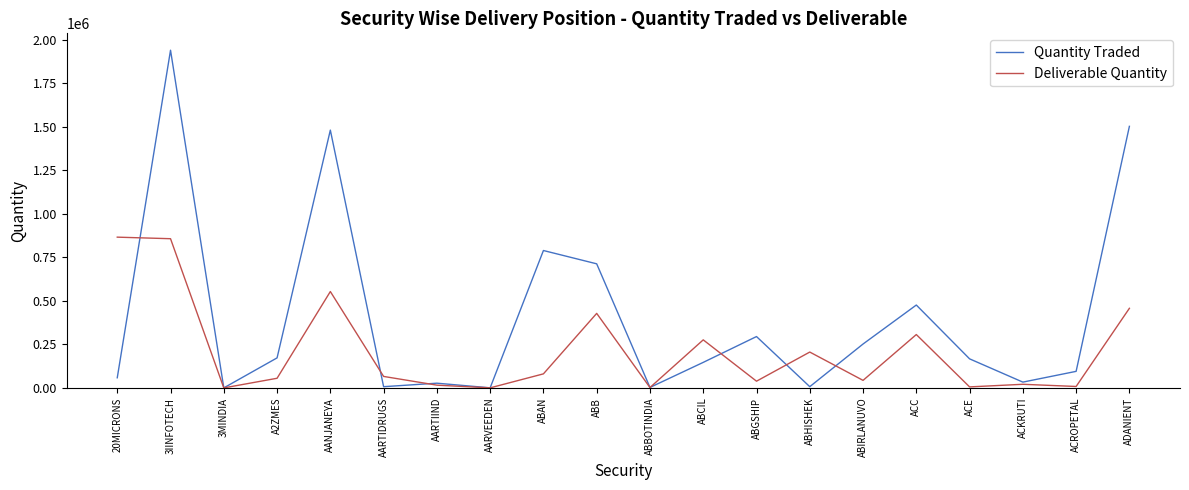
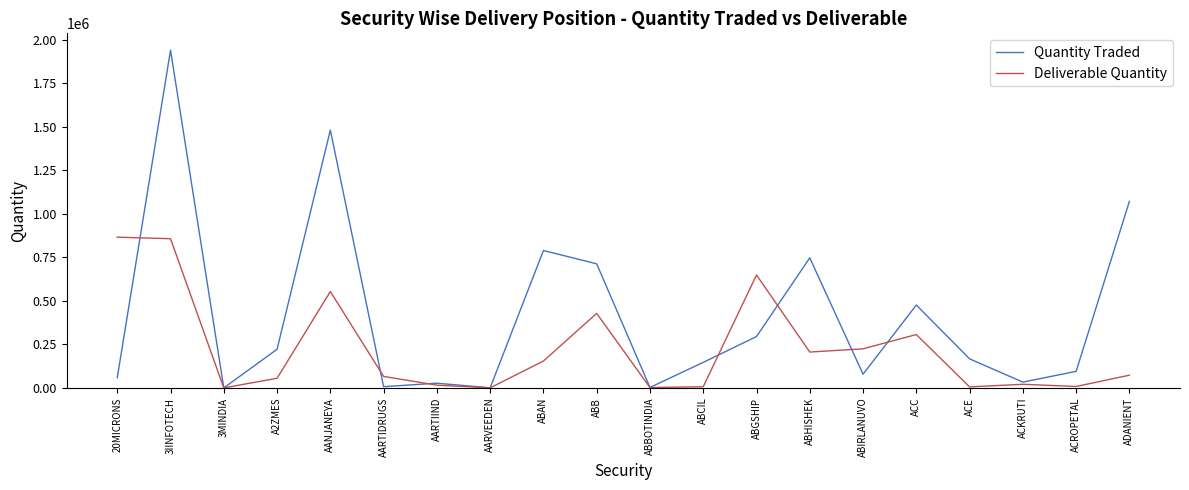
Quantity Traded, A2ZMES: 170000 -> 220000
Deliverable Quantity, ABAN: 80000 -> 150000
Deliverable Quantity, ABCIL: 280000 -> 10000
Deliverable Quantity, ABGSHIP: 40000 -> 650000
Quantity Traded, ABHISHEK: 10000 -> 750000
Quantity Traded, ABIRLANUVO: 250000 -> 80000
Deliverable Quantity, ABIRLANUVO: 40000 -> 230000
Quantity Traded, ADANIENT: 1500000 -> 1070000
Deliverable Quantity, ADANIENT: 460000 -> 70000
